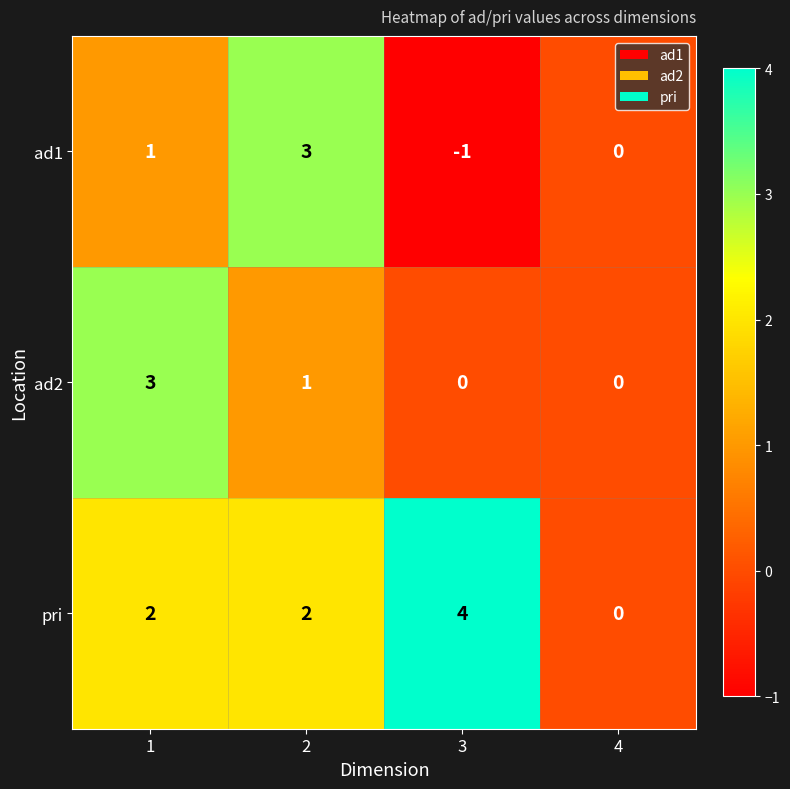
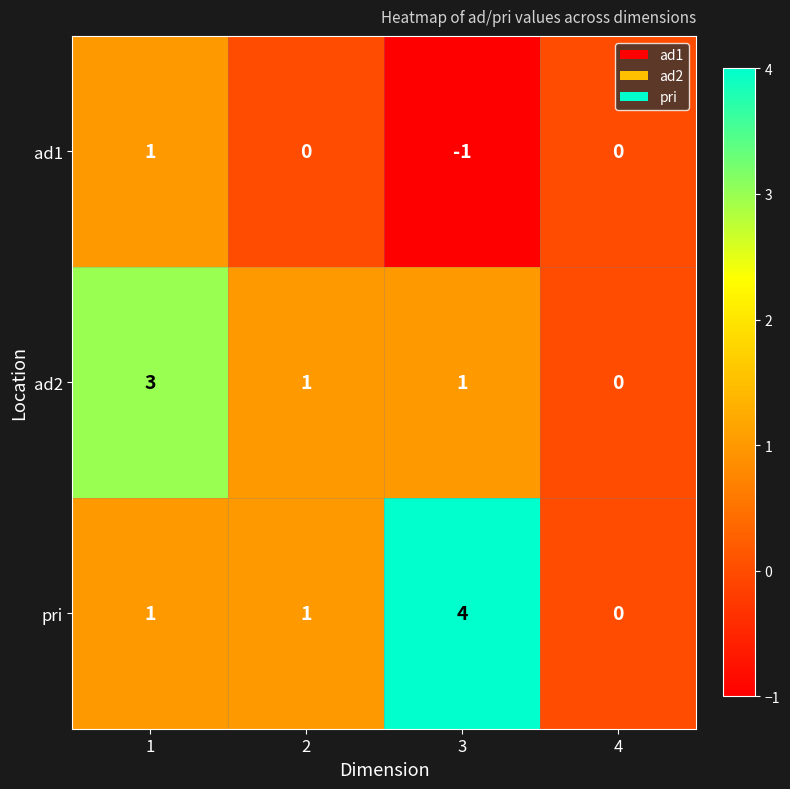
ad1, 2: 3 -> 0
ad2, 3: 0 -> 1
pri, 1: 2 -> 1
pri, 2: 2 -> 1
